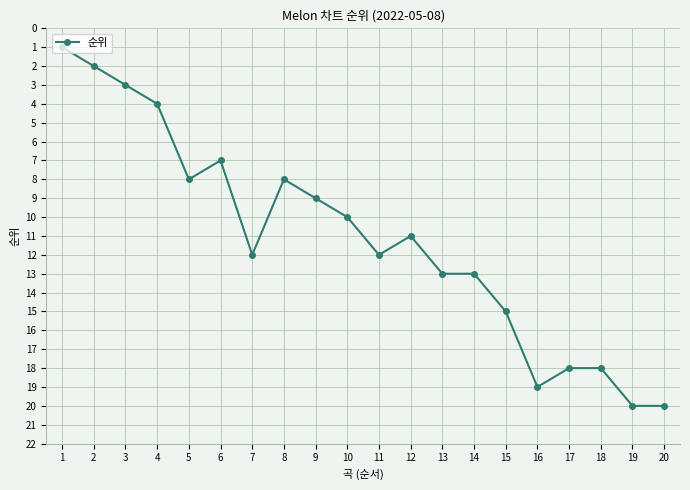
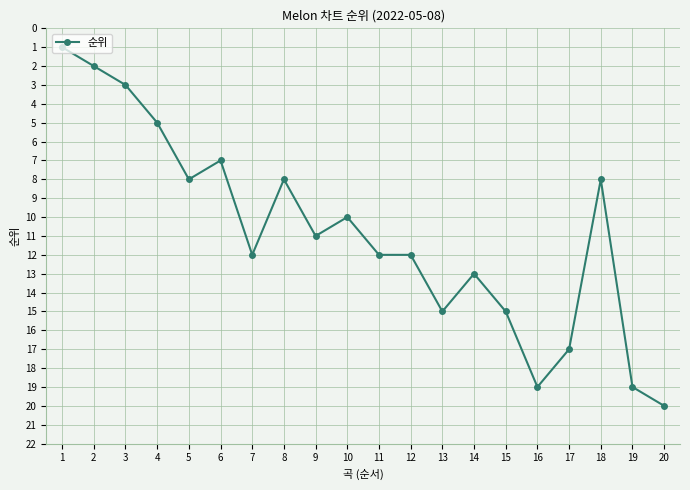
4: 4 -> 5
9: 9 -> 11
12: 11 -> 12
13: 13 -> 15
17: 18 -> 17
18: 18 -> 8
19: 20 -> 19
